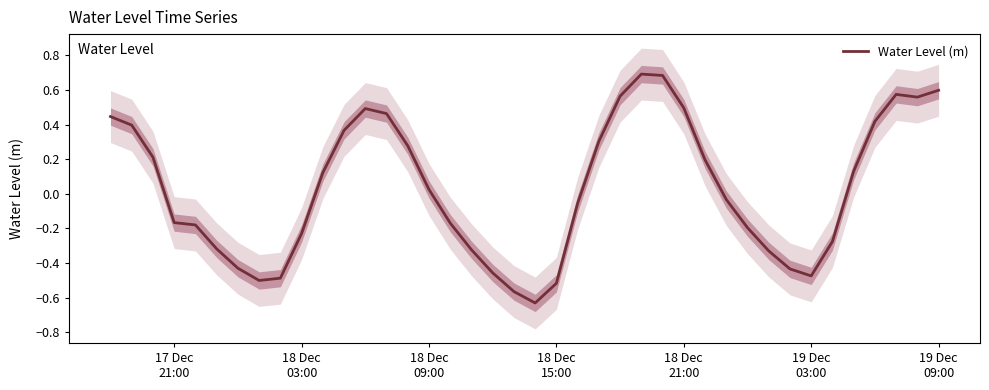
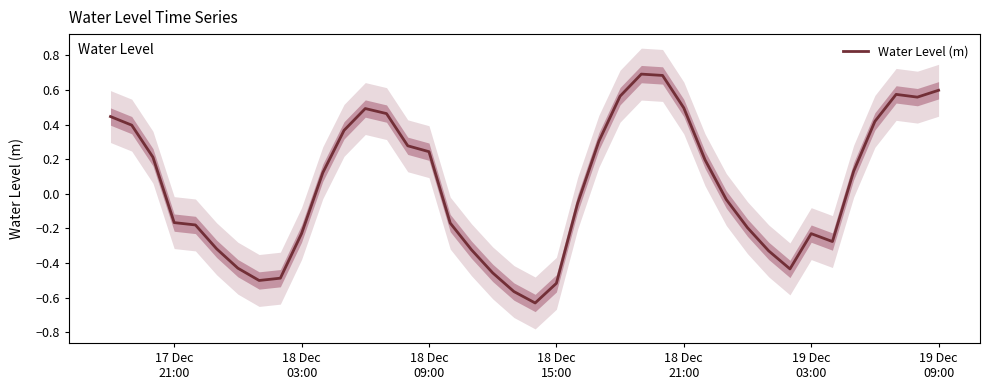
Water Level (m), 18 Dec 09:00: 0.03 -> 0.24
Water Level (m), 19 Dec 03:00: -0.47 -> -0.23
